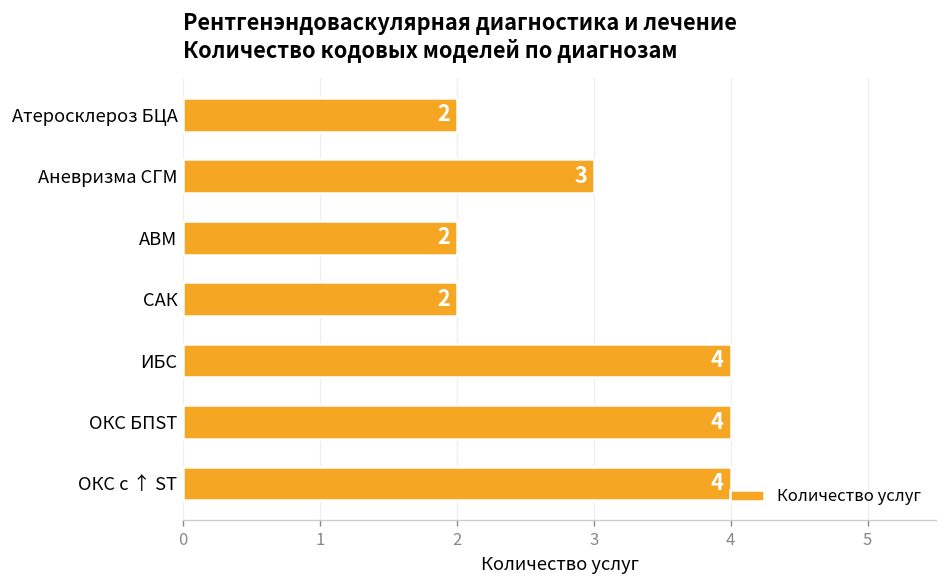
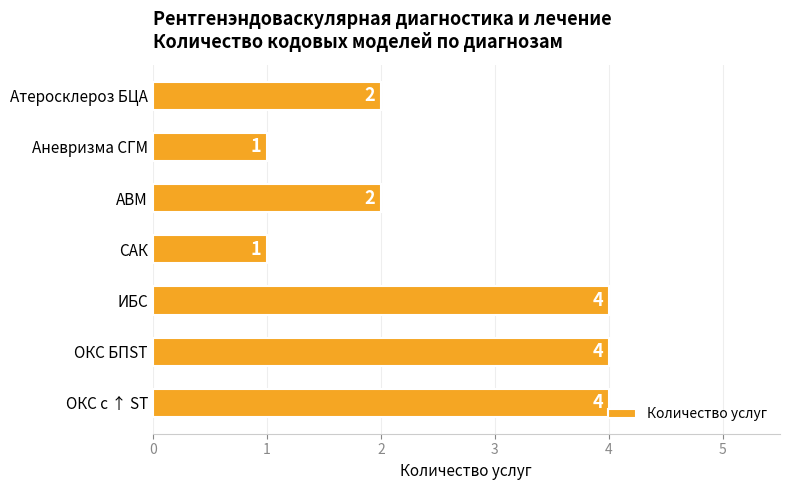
Аневризма СГМ: 3 -> 1
САК: 2 -> 1
